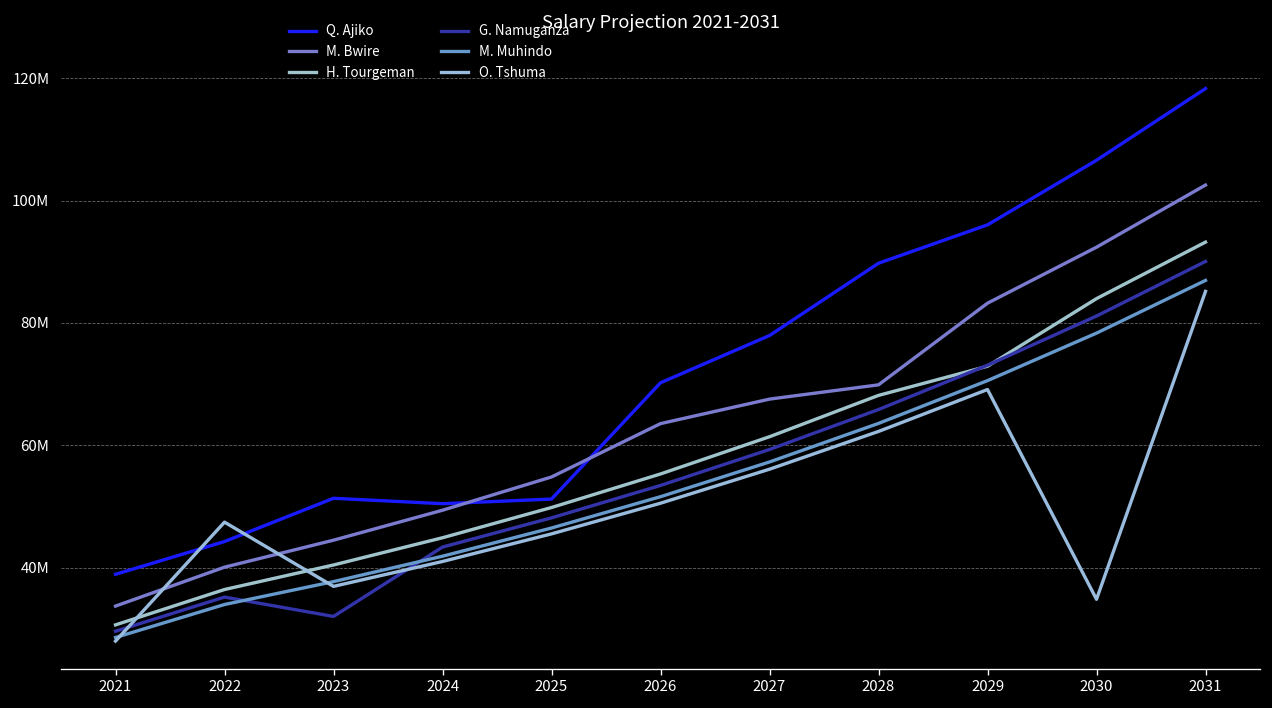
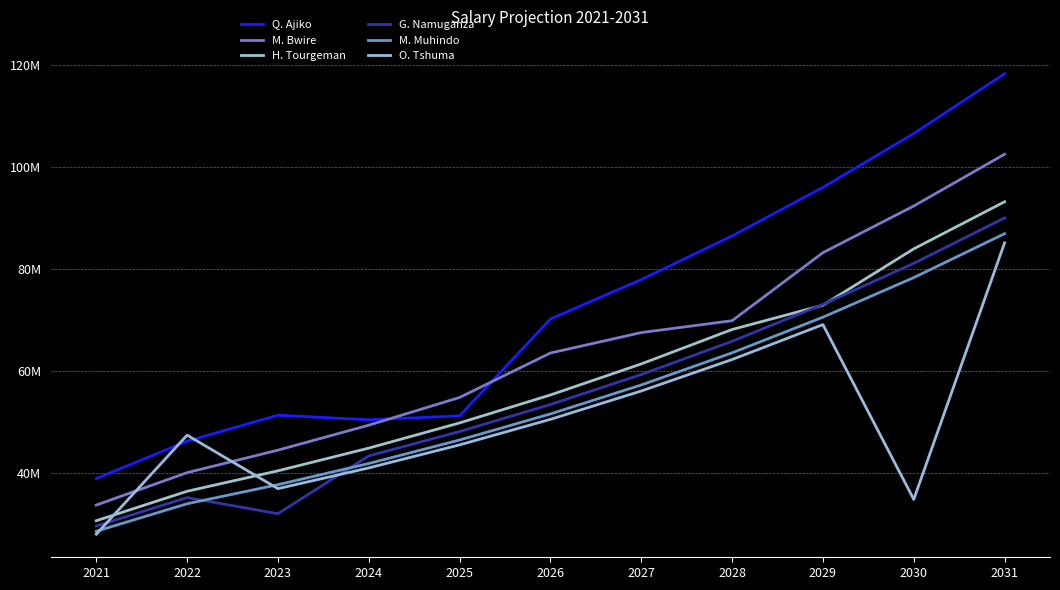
Q. Ajiko, 2022: 44000000 -> 46000000
Q. Ajiko, 2028: 90000000 -> 87000000
